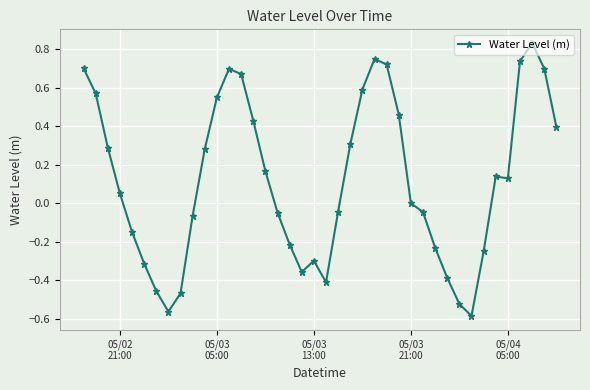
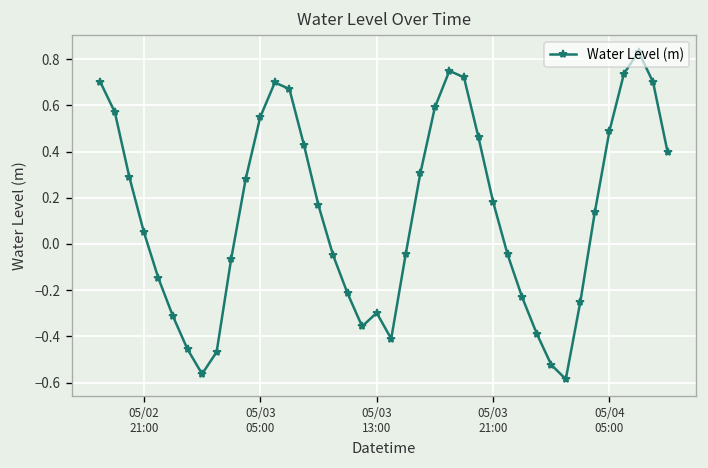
05/03 21:00: 0.00 -> 0.18
05/04 05:00: 0.13 -> 0.49
